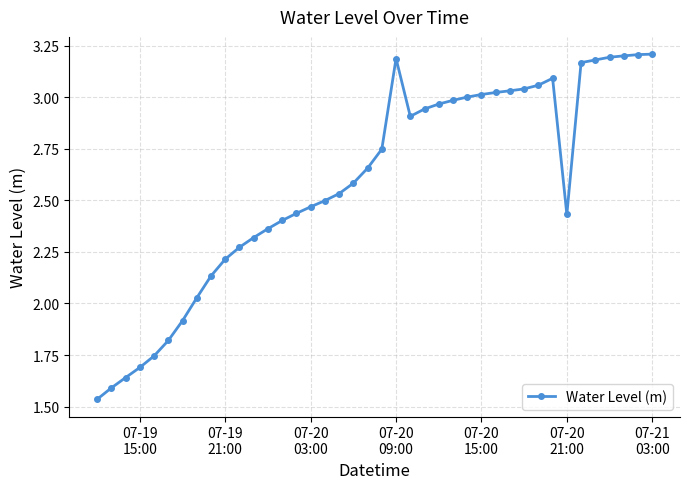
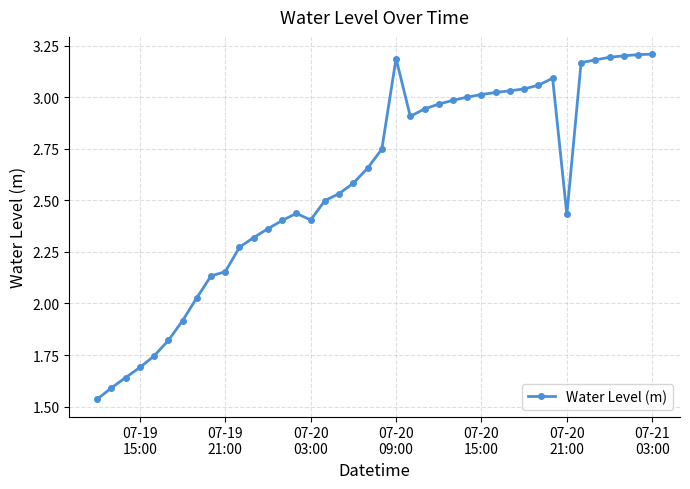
07-19 21:00: 2.21 -> 2.15
07-20 03:00: 2.47 -> 2.40
